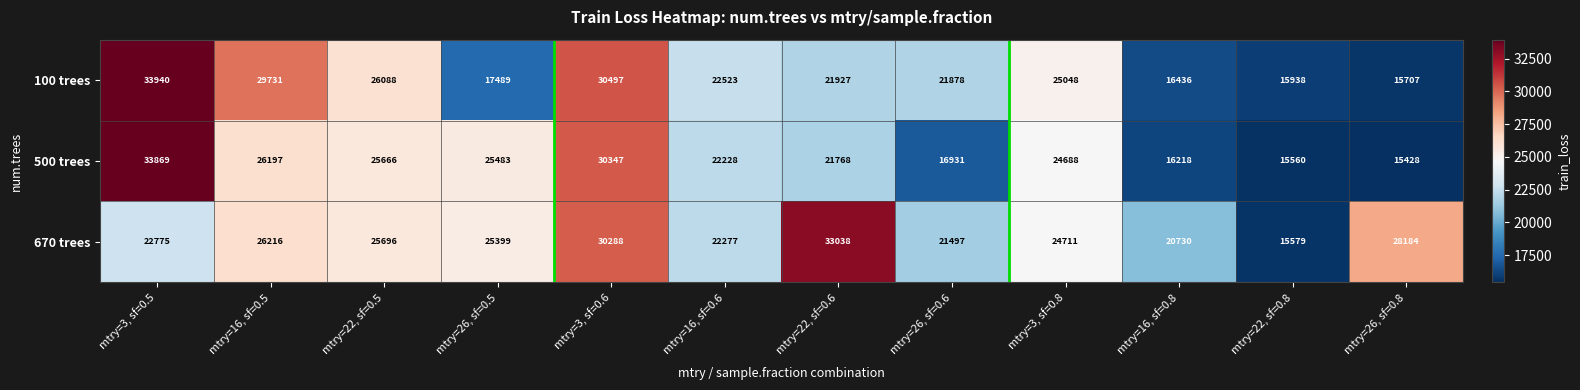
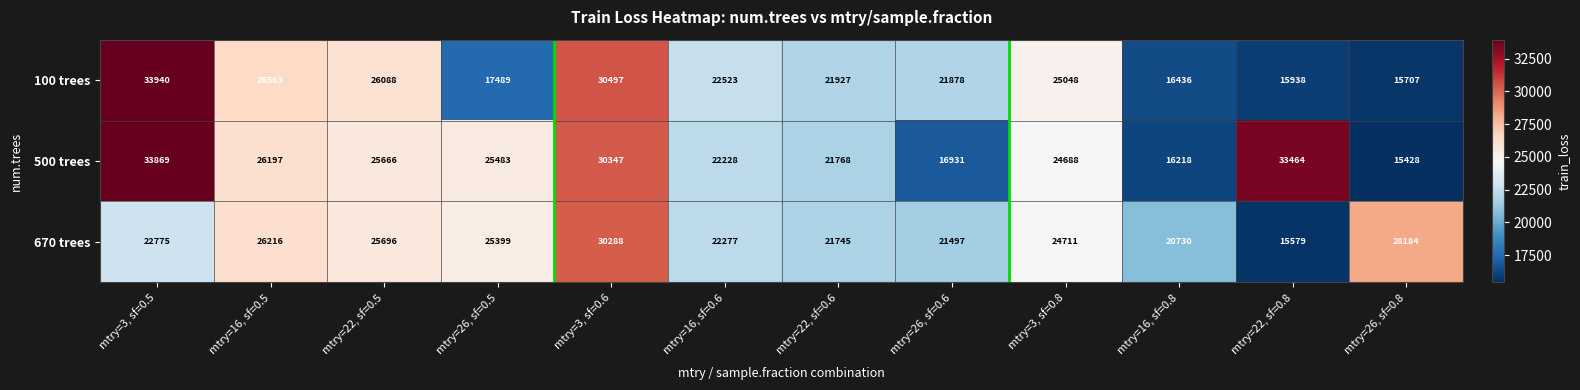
100 trees, mtry=16, sf=0.5: 29731 -> 26563
500 trees, mtry=22, sf=0.8: 15560 -> 33464
670 trees, mtry=22, sf=0.6: 33038 -> 21745
